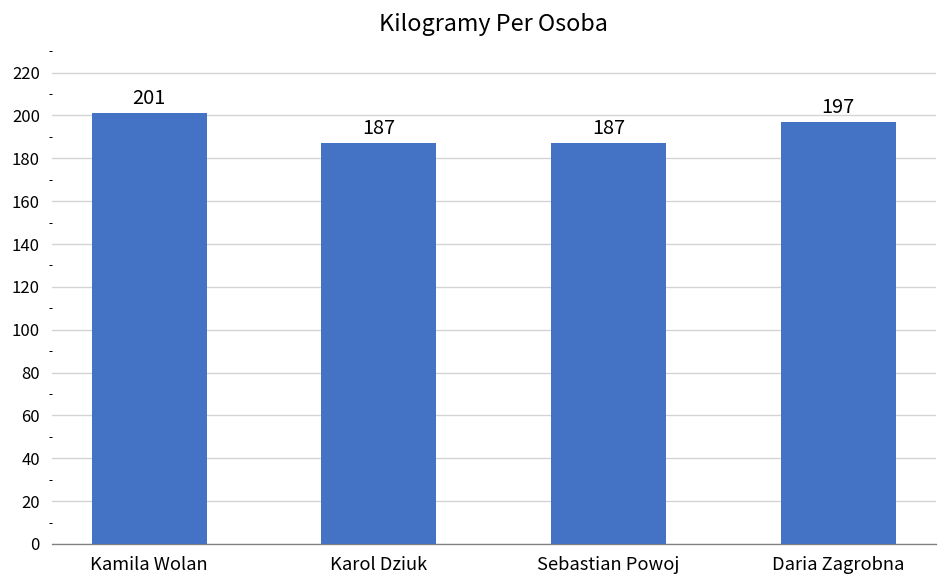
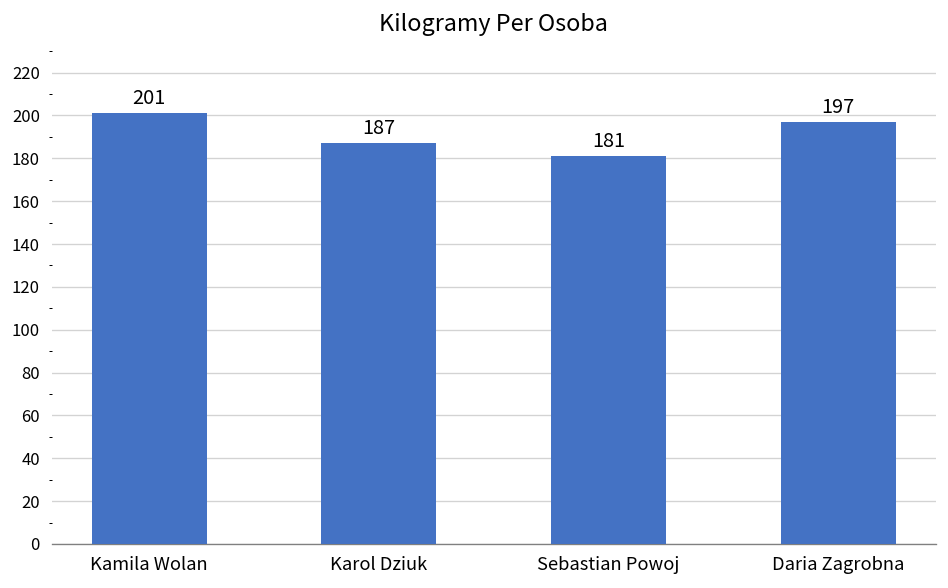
Sebastian Powoj: 187 -> 181
